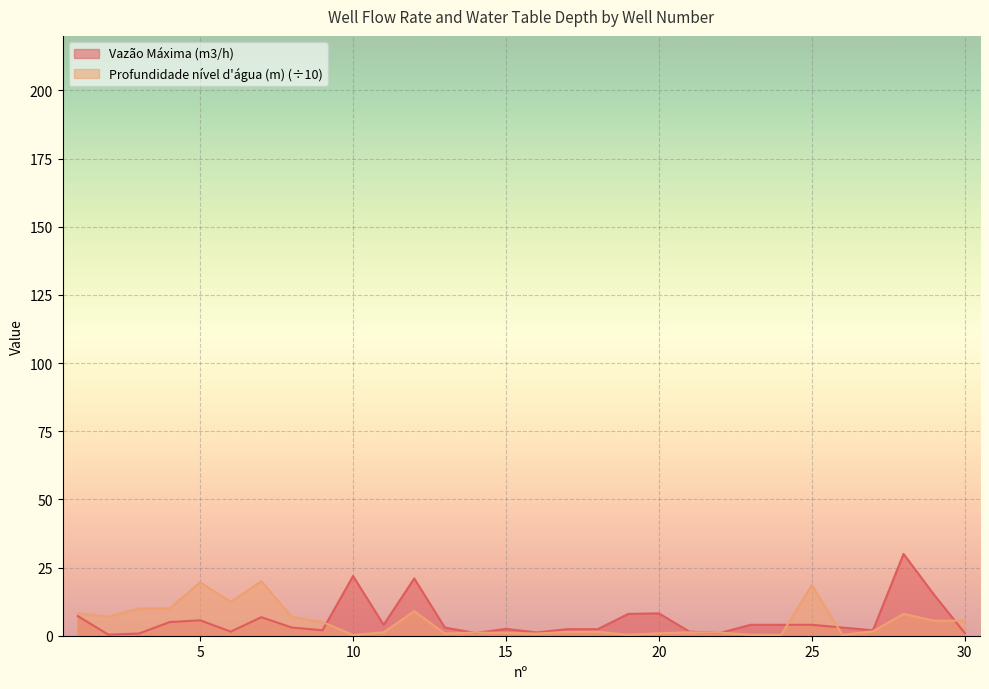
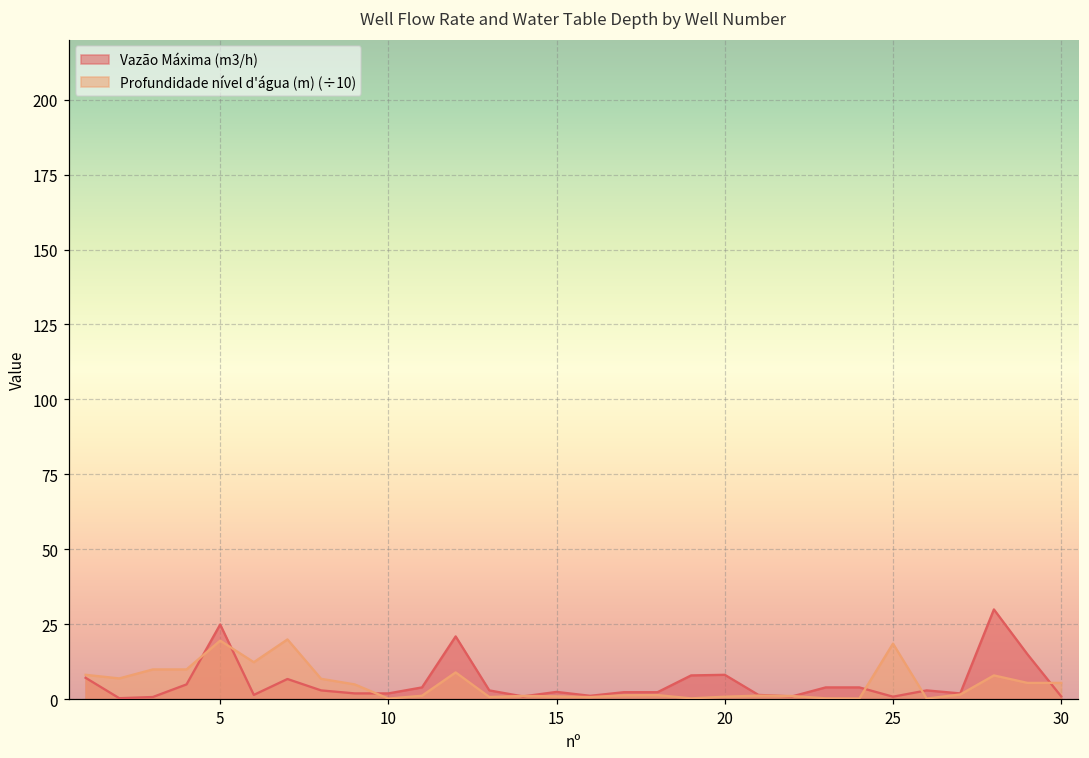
Vazão Máxima (m3/h), 5: 6 -> 25
Vazão Máxima (m3/h), 10: 22 -> 2
Vazão Máxima (m3/h), 25: 4 -> 1
